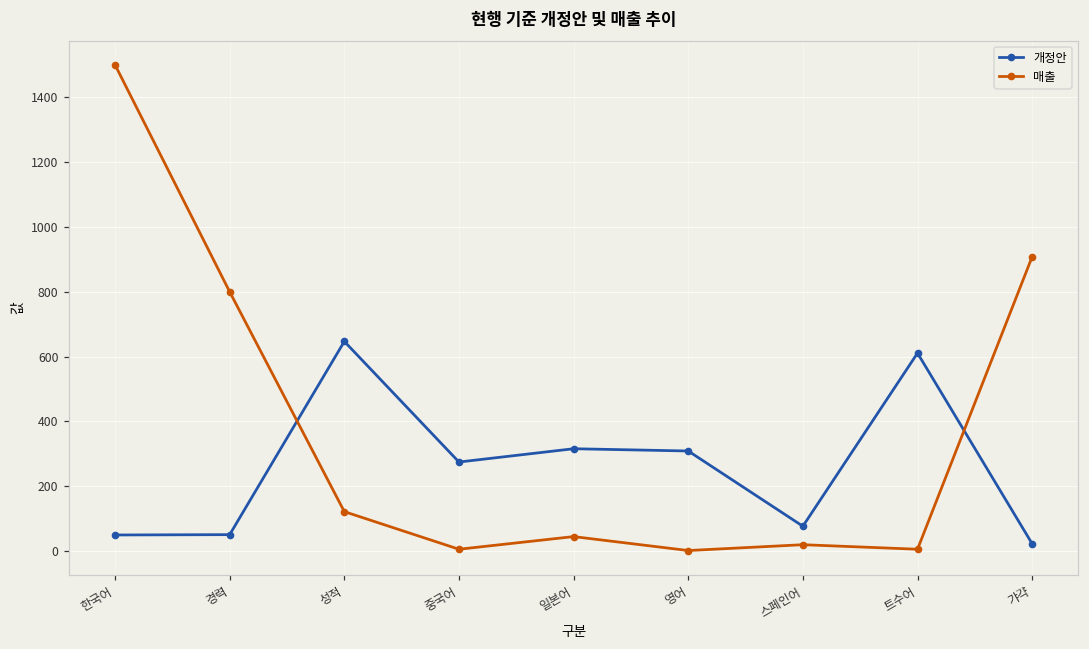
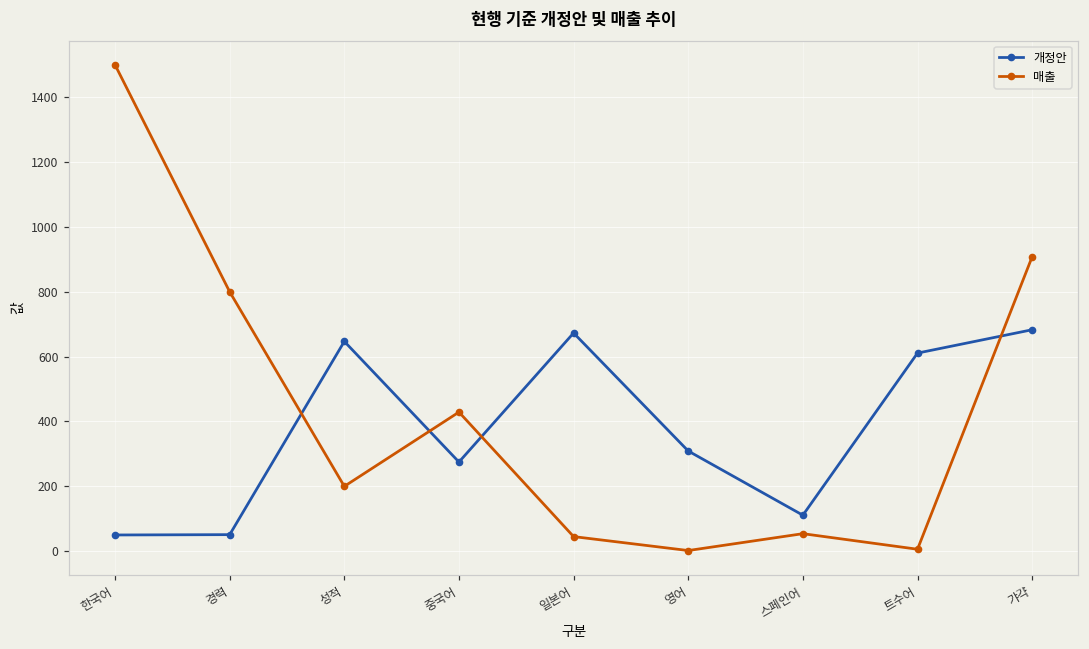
매출, 성적: 120 -> 200
매출, 중국어: 10 -> 430
개정안, 일본어: 320 -> 670
개정안, 스페인어: 80 -> 110
매출, 스페인어: 20 -> 50
개정안, 갸갹: 20 -> 680
